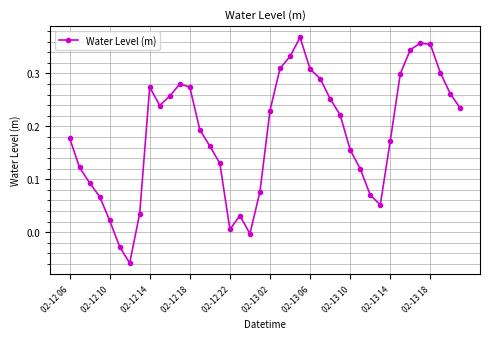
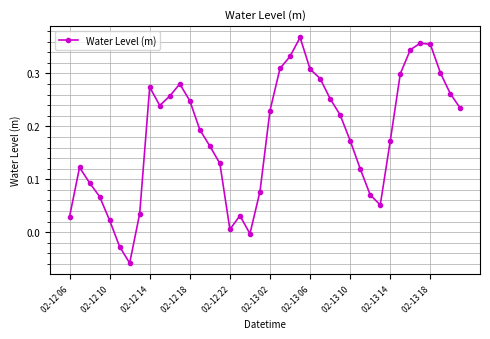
02-12 06: 0.18 -> 0.03
02-12 18: 0.27 -> 0.25
02-13 10: 0.16 -> 0.17
